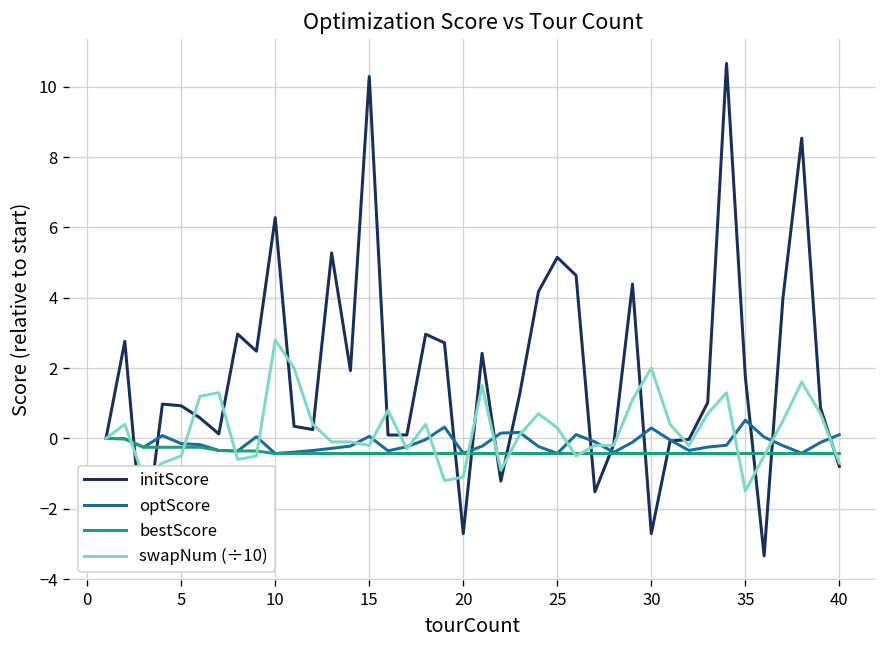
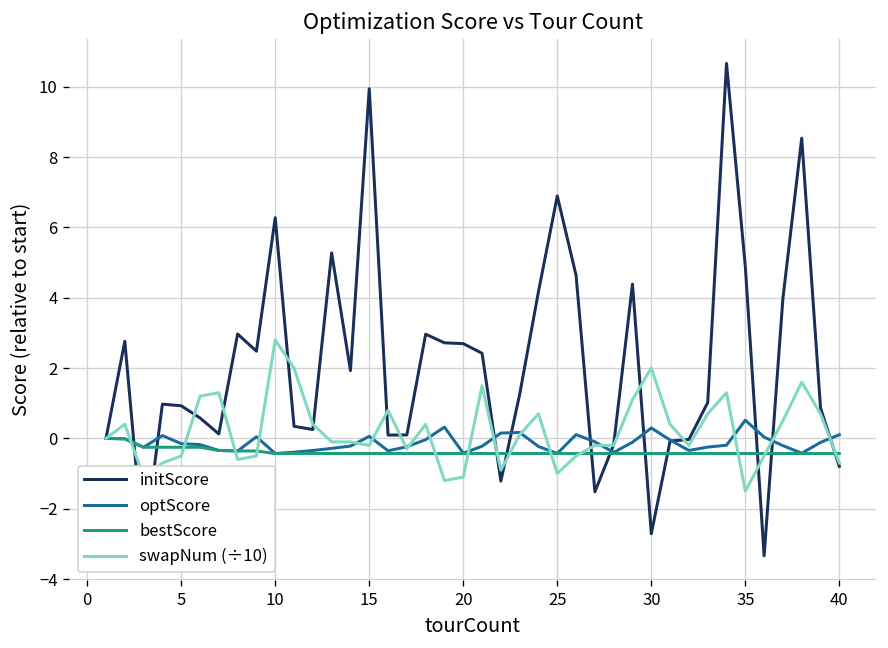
initScore, 15: 10.3 -> 9.9
initScore, 20: -2.7 -> 2.7
initScore, 25: 5.1 -> 6.9
swapNum (÷10), 25: 0.3 -> -1.0
initScore, 35: 1.8 -> 4.9
